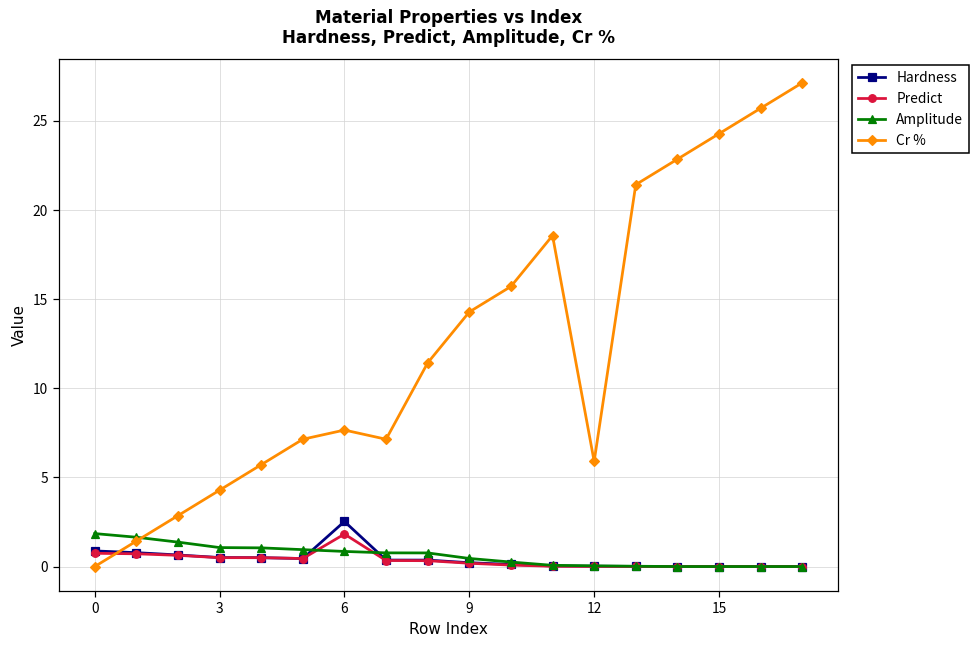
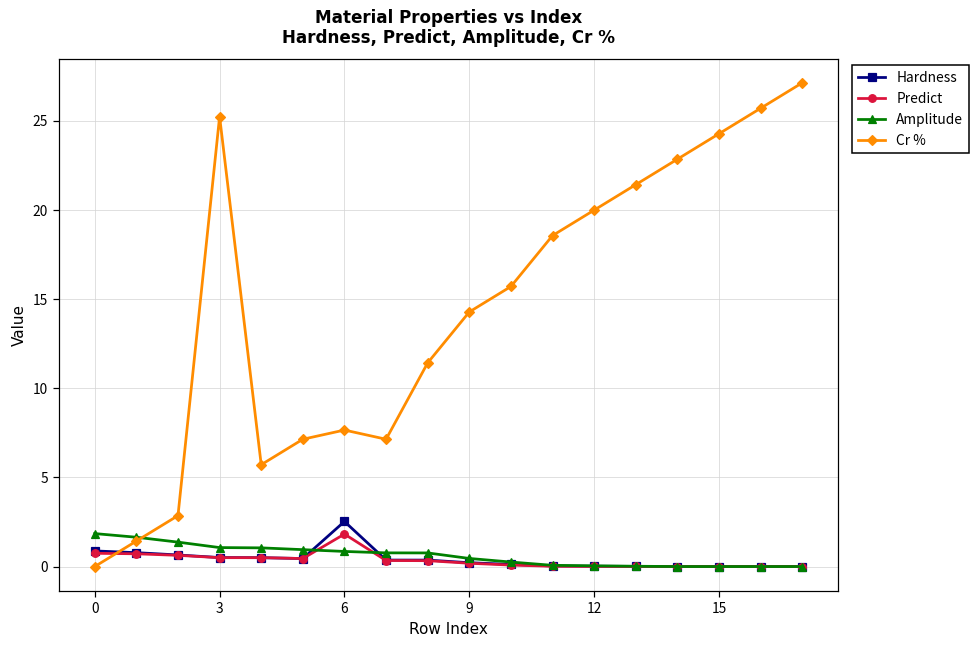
Cr %, 3: 4.3 -> 25.2
Cr %, 12: 5.9 -> 20.0
